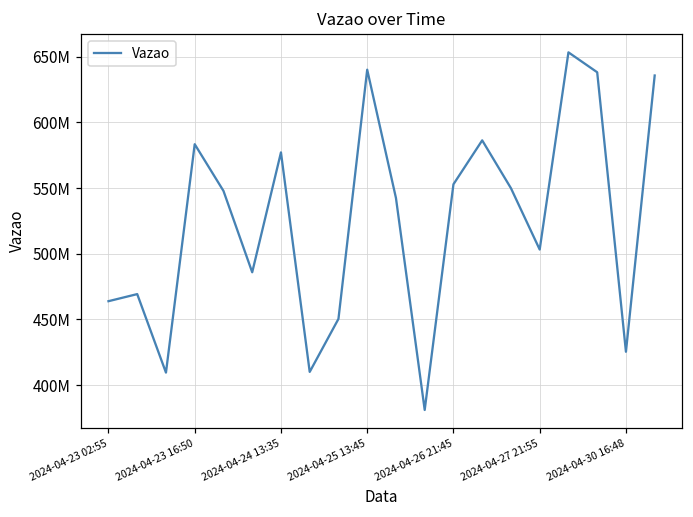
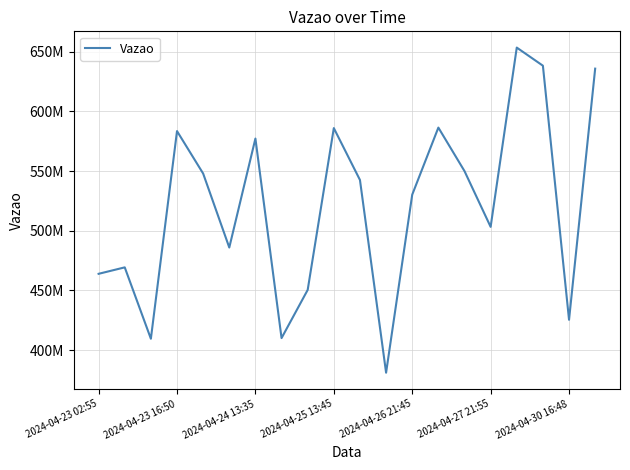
2024-04-25 13:45: 640000000 -> 586000000
2024-04-26 21:45: 553000000 -> 530000000
